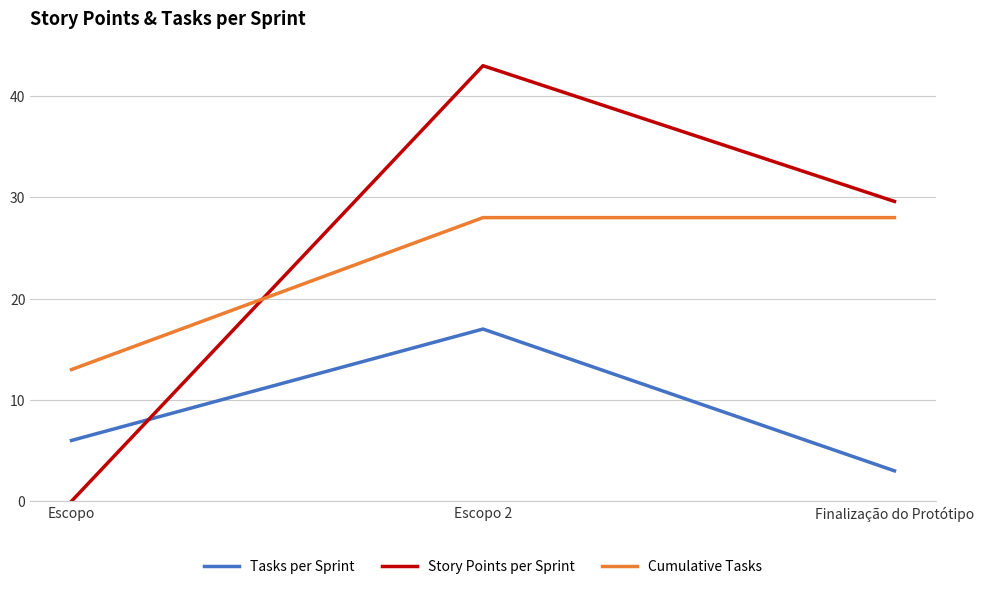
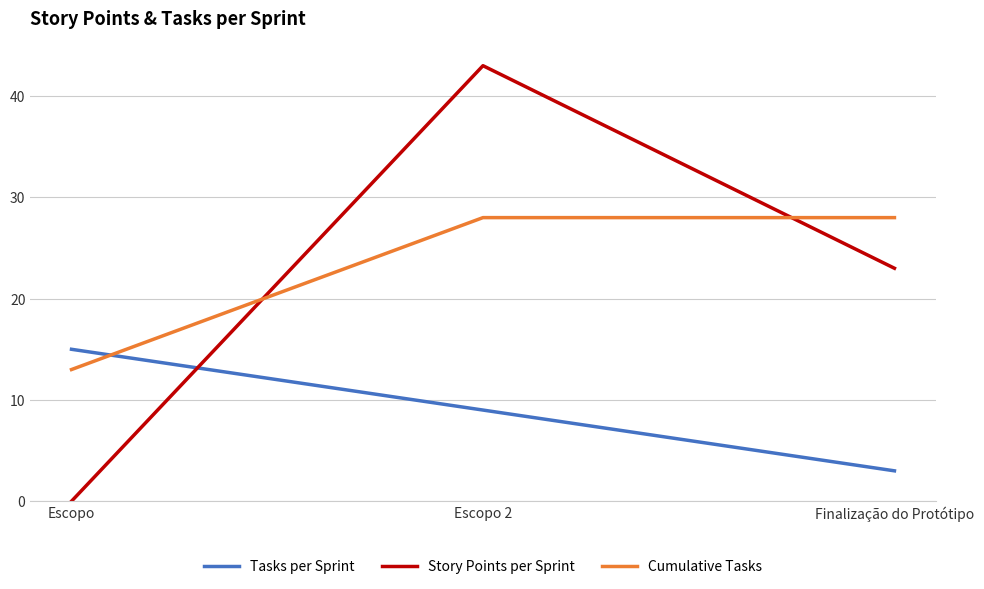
Tasks per Sprint, Escopo: 6 -> 15
Tasks per Sprint, Escopo 2: 17 -> 9
Story Points per Sprint, Finalização do Protótipo: 29.6 -> 23.0
